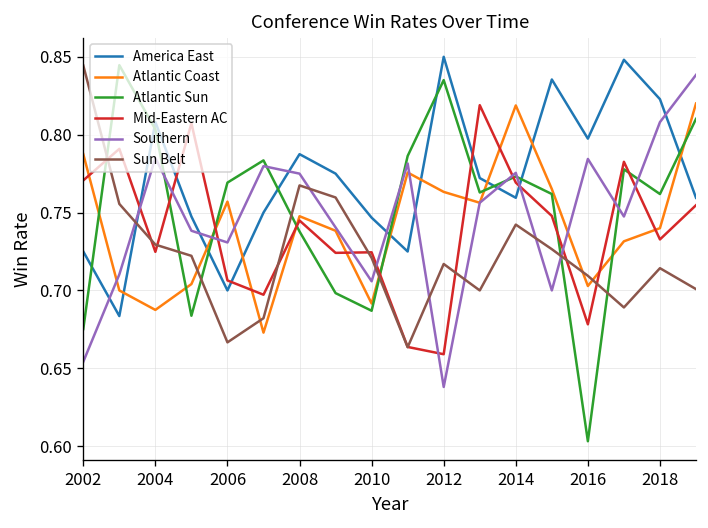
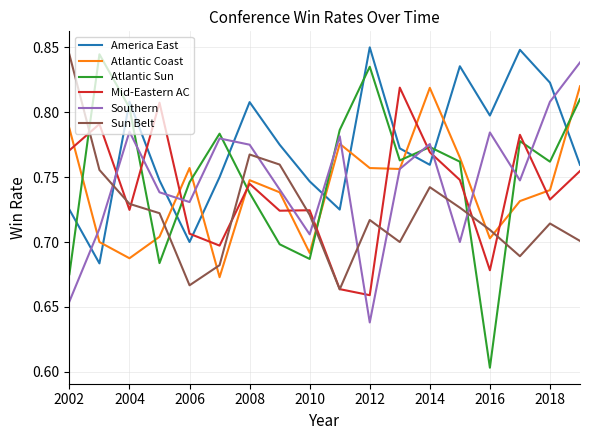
Atlantic Sun, 2006: 0.769 -> 0.746
America East, 2008: 0.788 -> 0.808
Atlantic Coast, 2012: 0.763 -> 0.757
